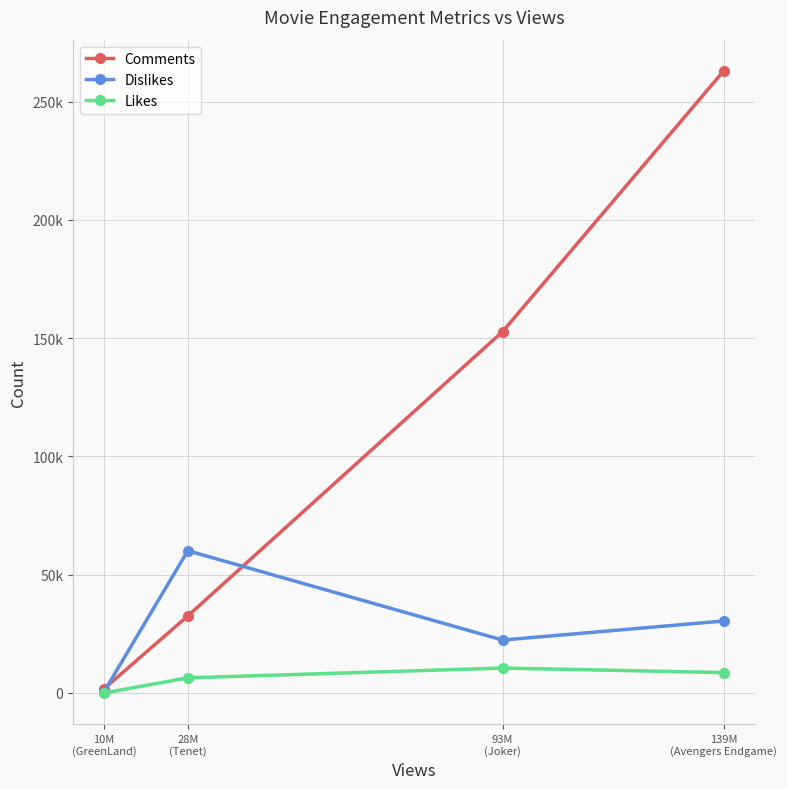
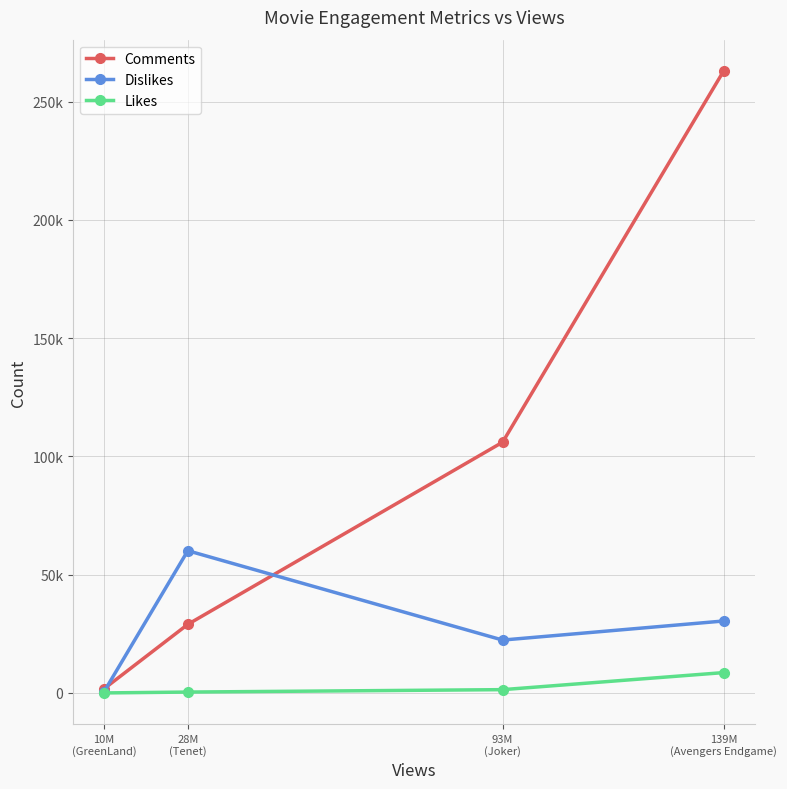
Comments, 28M (Tenet): 33000 -> 29000
Likes, 28M (Tenet): 6000 -> 0
Comments, 93M (Joker): 153000 -> 106000
Likes, 93M (Joker): 11000 -> 1000
